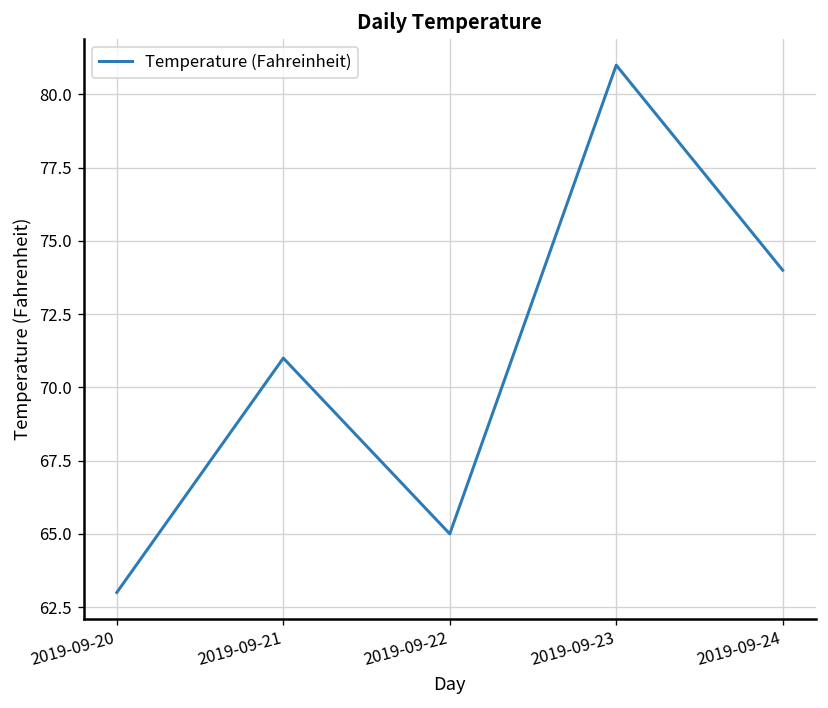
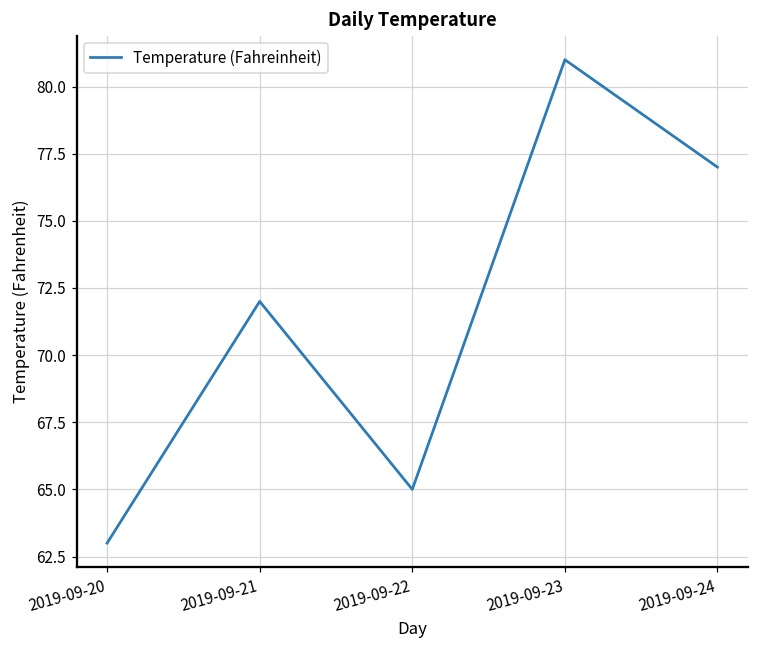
2019-09-21: 71 -> 72
2019-09-24: 74 -> 77
